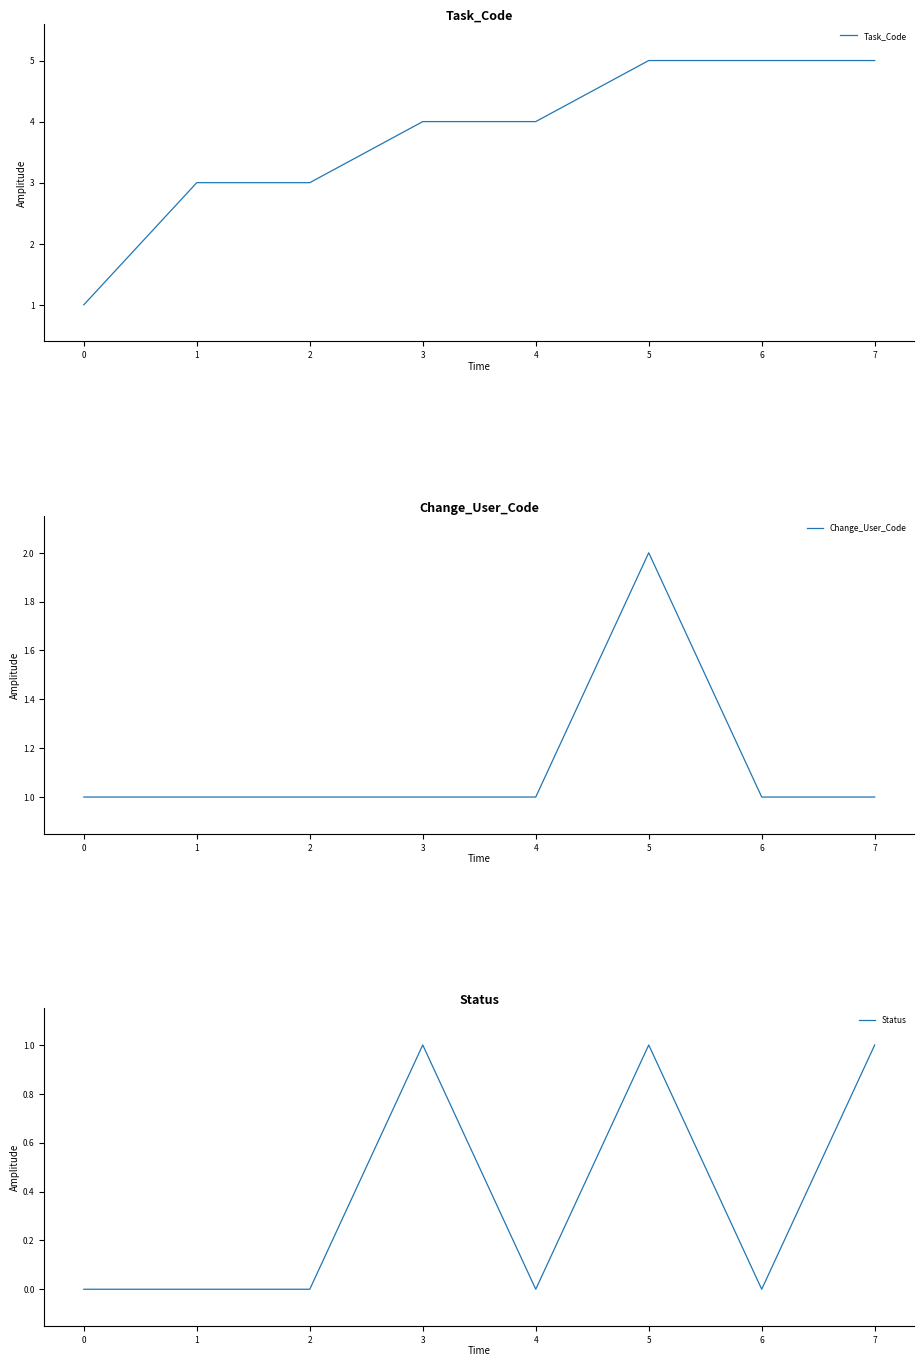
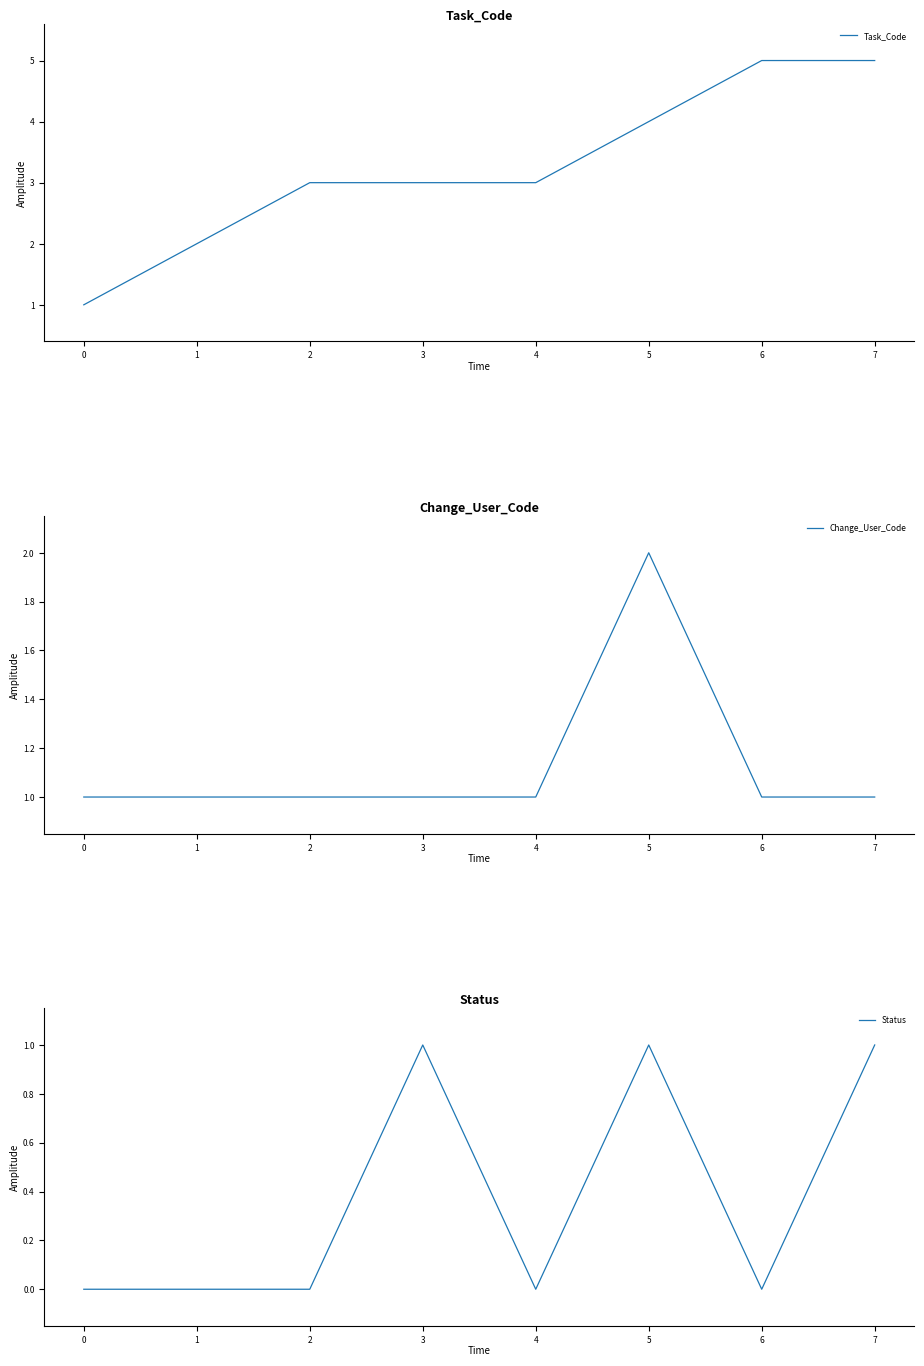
Task_Code, 1: 3 -> 2
Task_Code, 3: 4 -> 3
Task_Code, 4: 4 -> 3
Task_Code, 5: 5 -> 4
